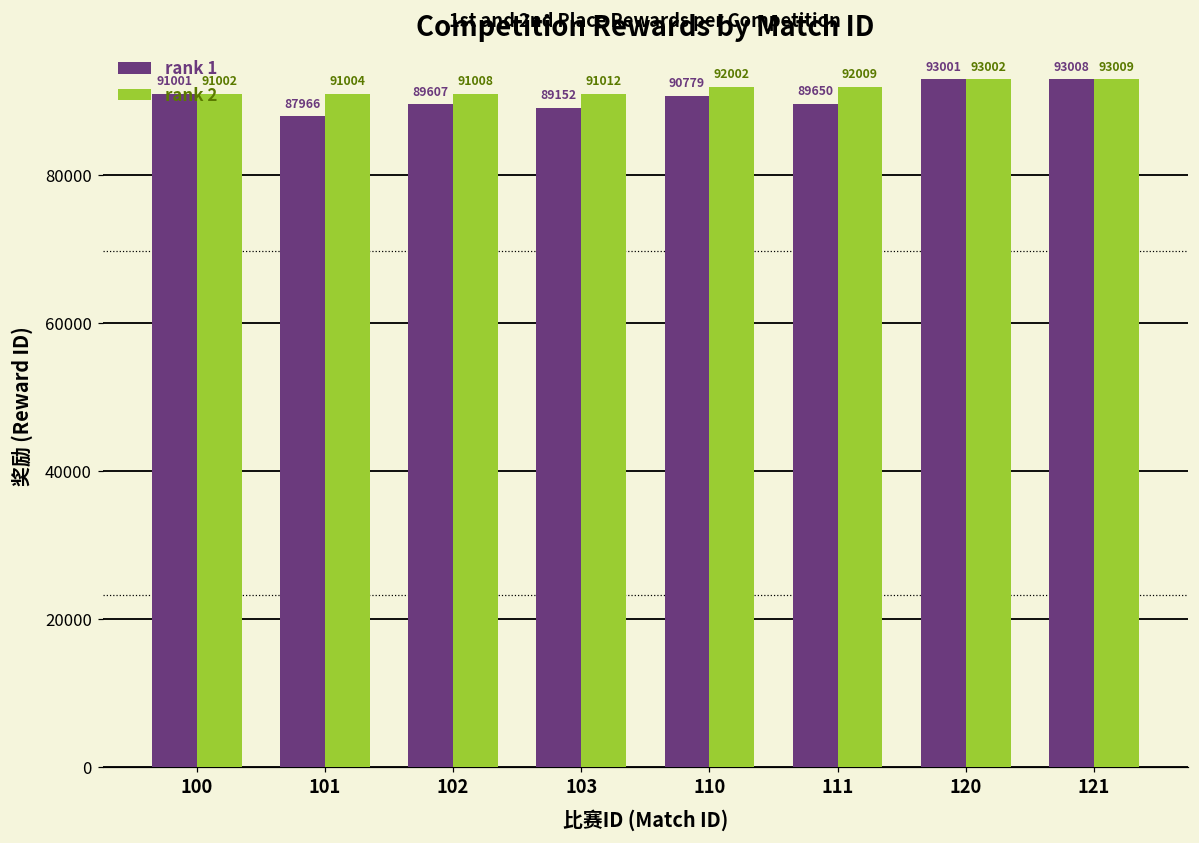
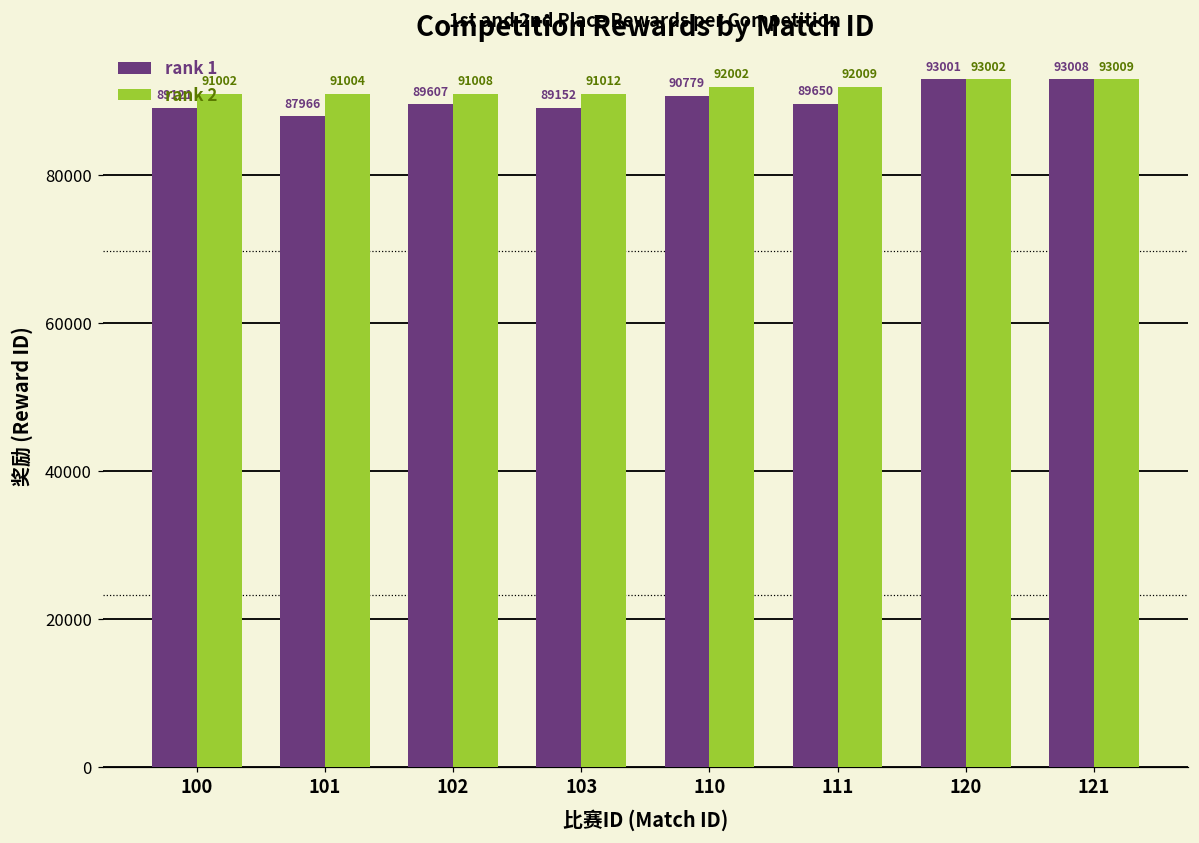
rank 1, 100: 91001 -> 89121
